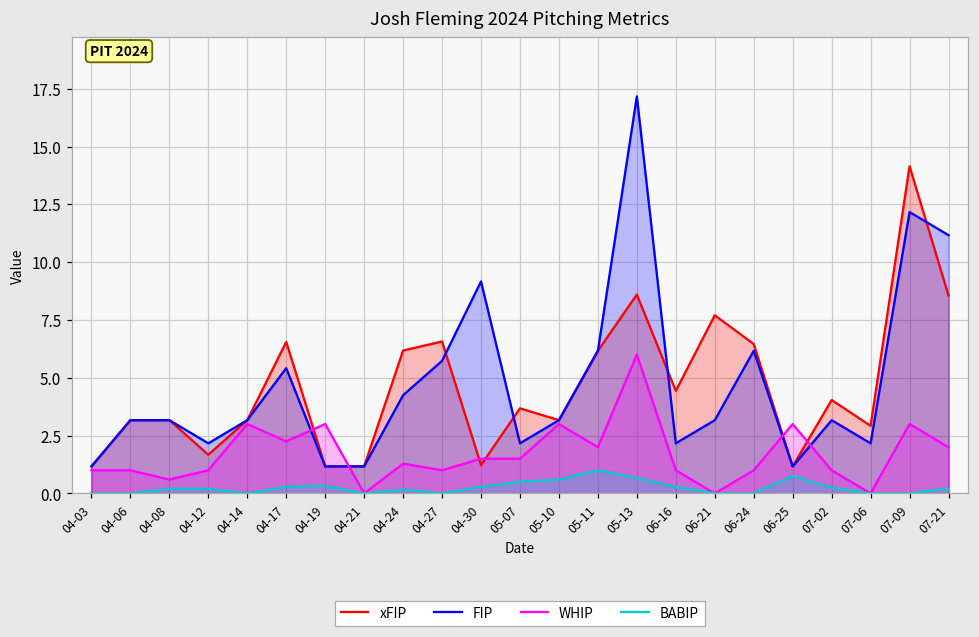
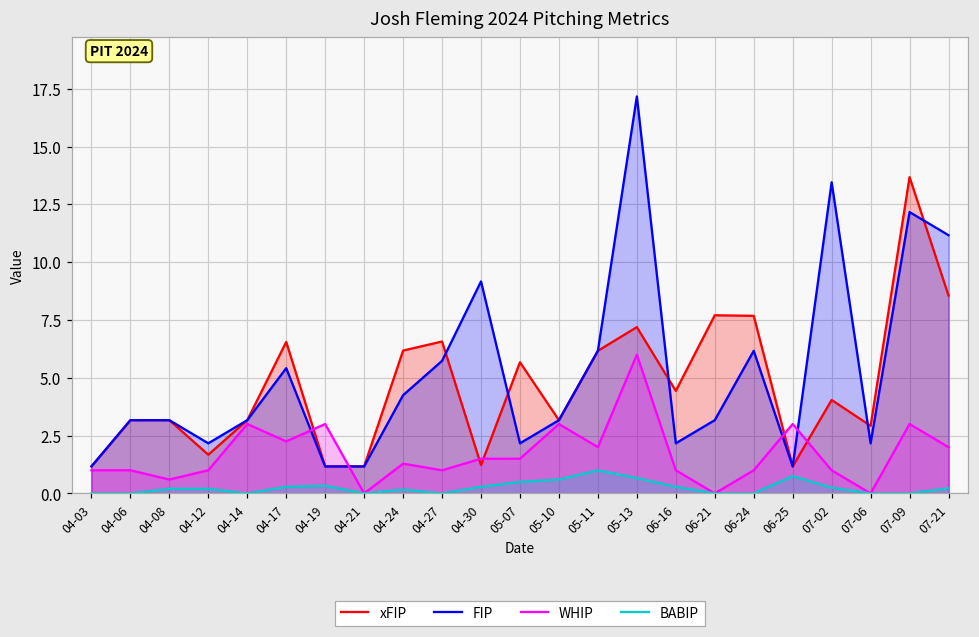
xFIP, 05-07: 3.7 -> 5.7
xFIP, 05-13: 8.6 -> 7.2
xFIP, 06-24: 6.5 -> 7.7
FIP, 07-02: 3.2 -> 13.5
xFIP, 07-09: 14.1 -> 13.7
